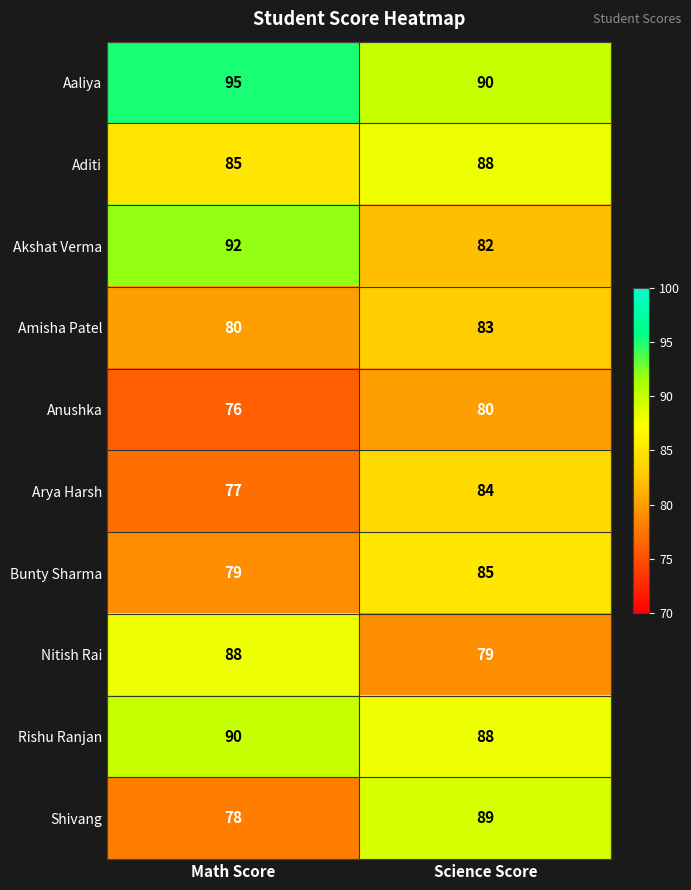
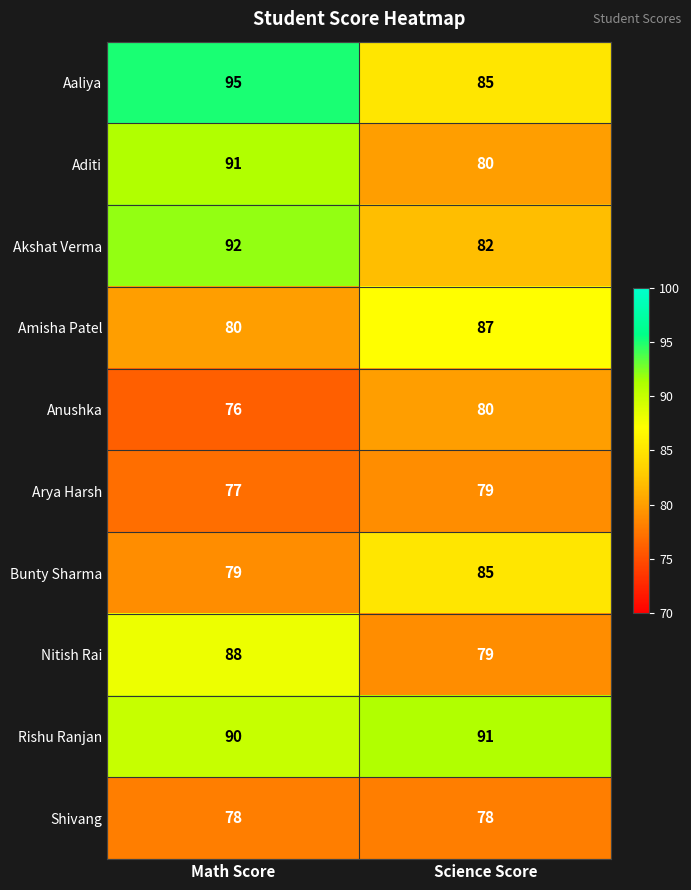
Aaliya, Science Score: 90 -> 85
Aditi, Math Score: 85 -> 91
Aditi, Science Score: 88 -> 80
Amisha Patel, Science Score: 83 -> 87
Arya Harsh, Science Score: 84 -> 79
Rishu Ranjan, Science Score: 88 -> 91
Shivang, Science Score: 89 -> 78
